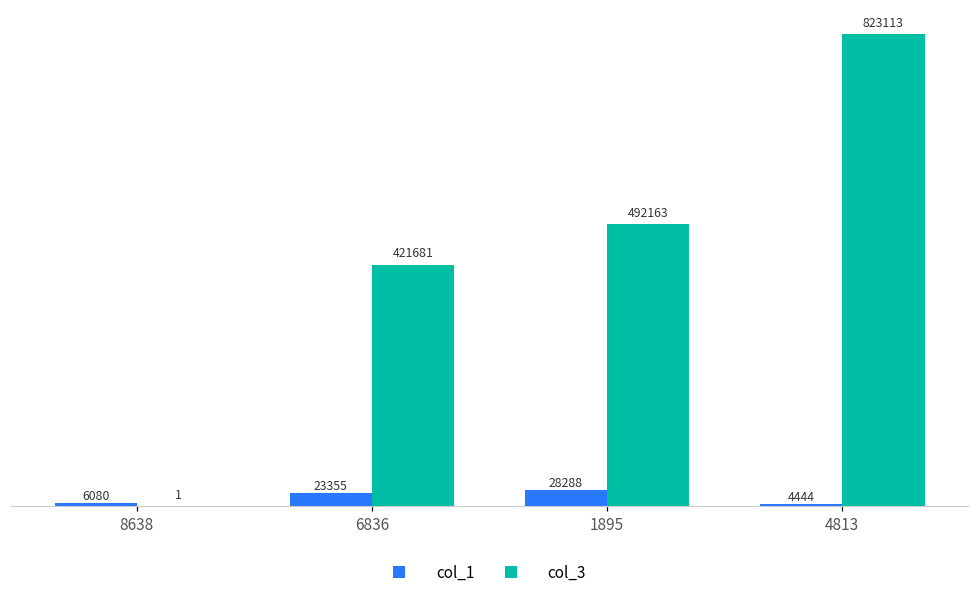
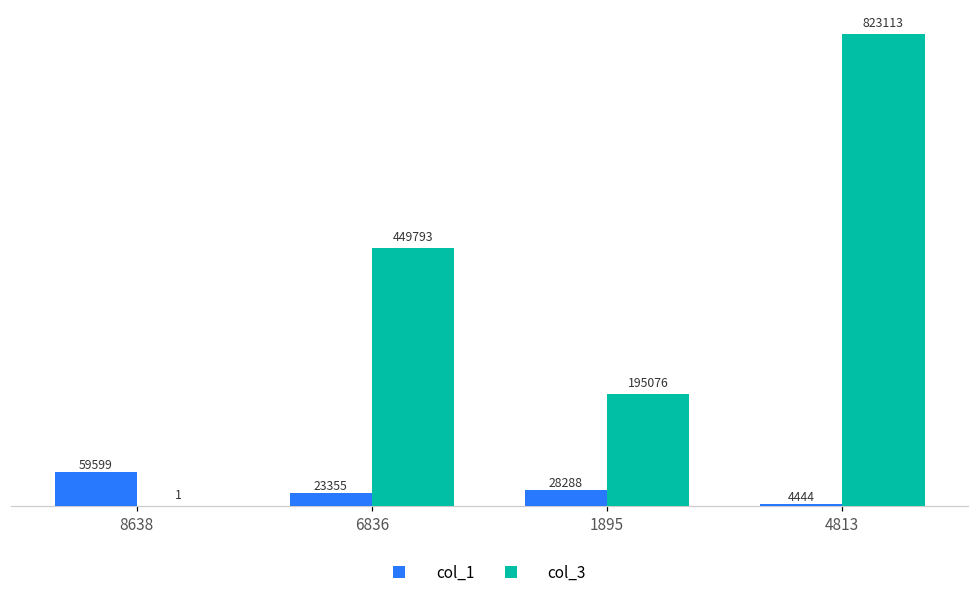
col_1, 8638: 6080 -> 59599
col_3, 6836: 421681 -> 449793
col_3, 1895: 492163 -> 195076
